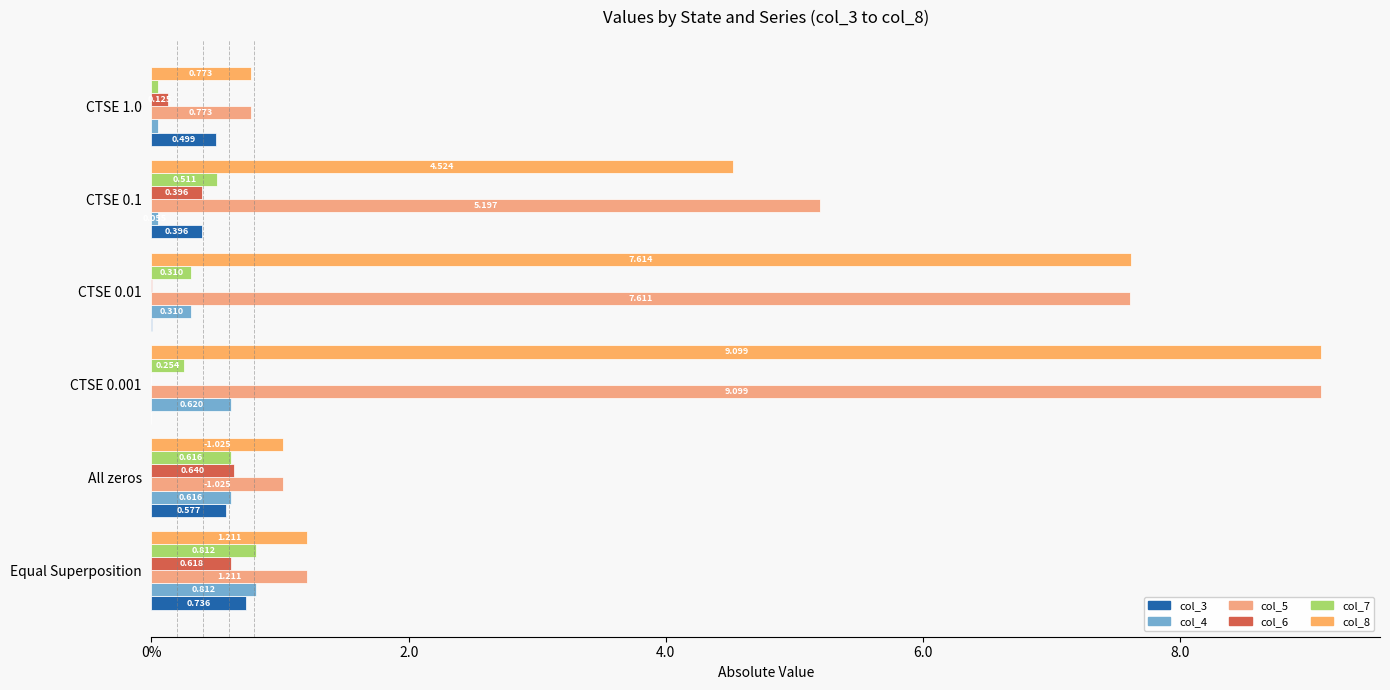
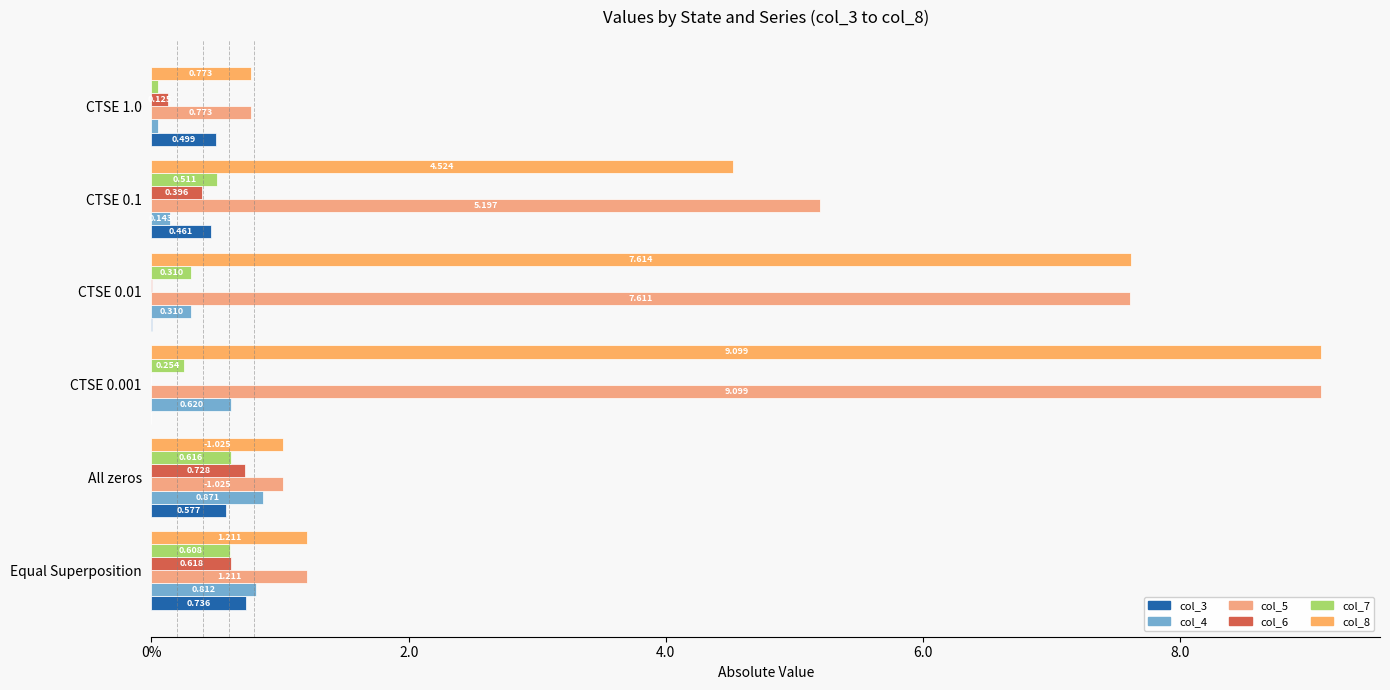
col_4, CTSE 0.1: 0.05 -> 0.14
col_3, CTSE 0.1: 0.396 -> 0.461
col_6, All zeros: 0.640 -> 0.728
col_4, All zeros: 0.616 -> 0.871
col_7, Equal Superposition: 0.812 -> 0.608
